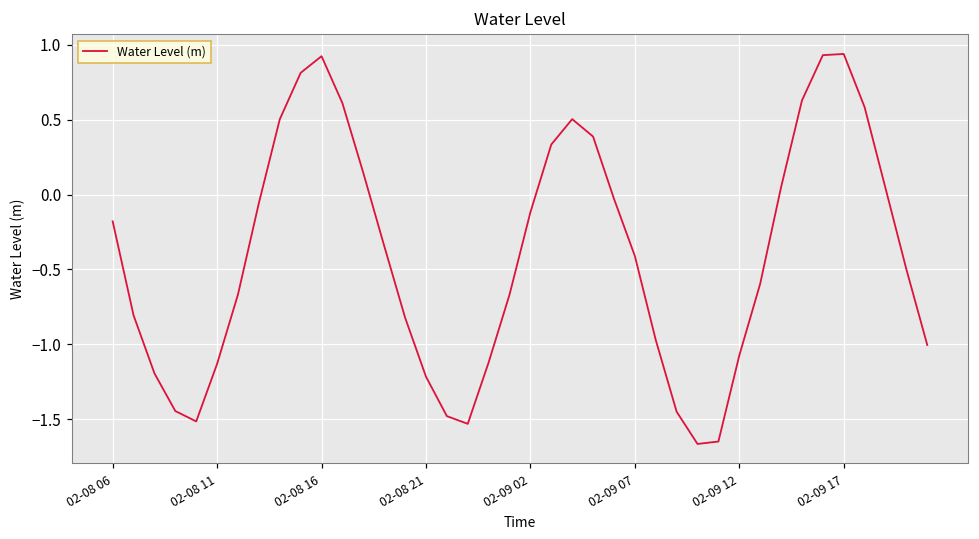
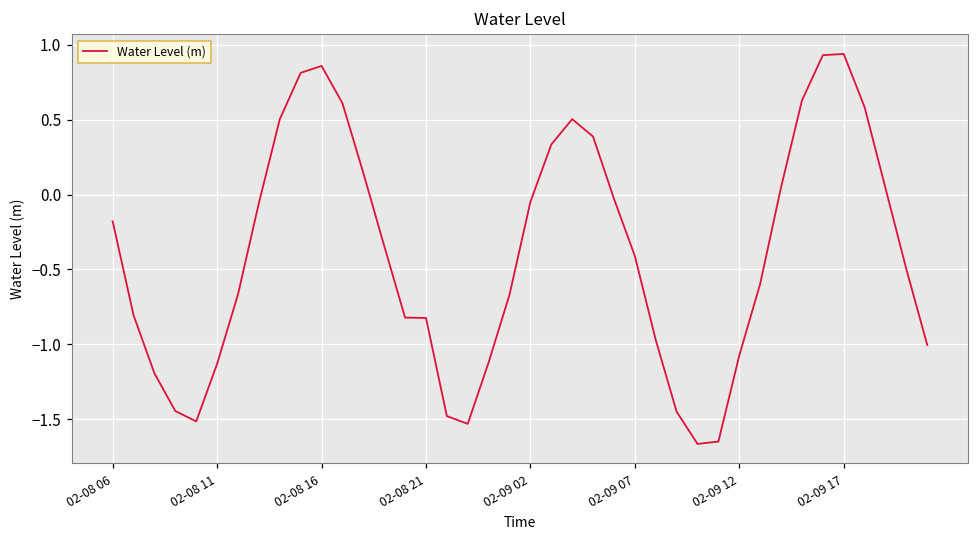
02-08 16: 0.92 -> 0.86
02-08 21: -1.22 -> -0.82
02-09 02: -0.12 -> -0.05
